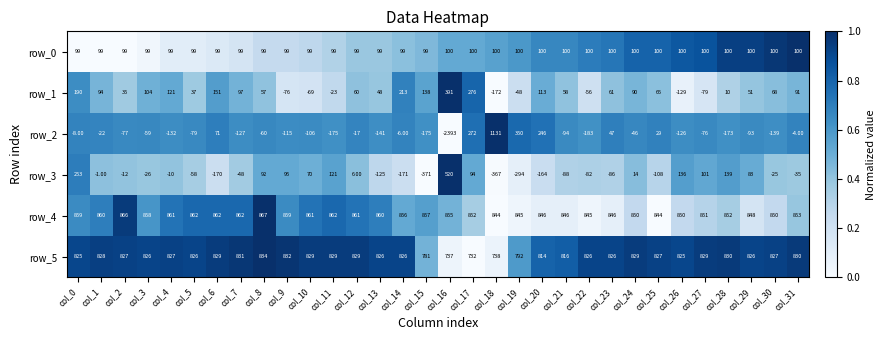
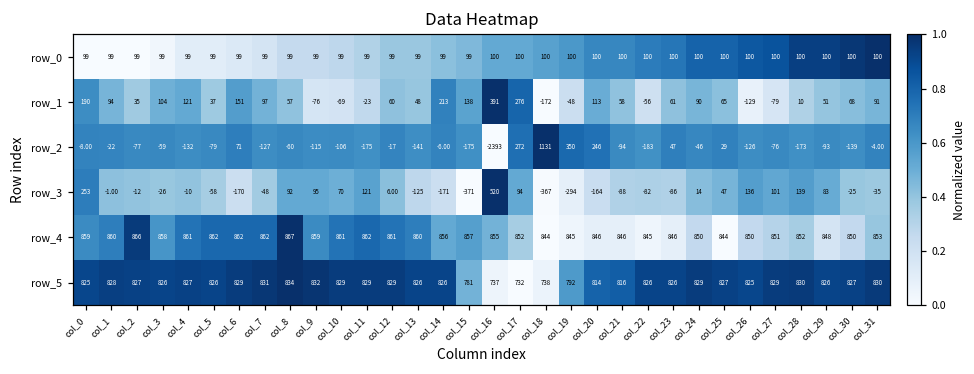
row_3, col_25: -108 -> 47
